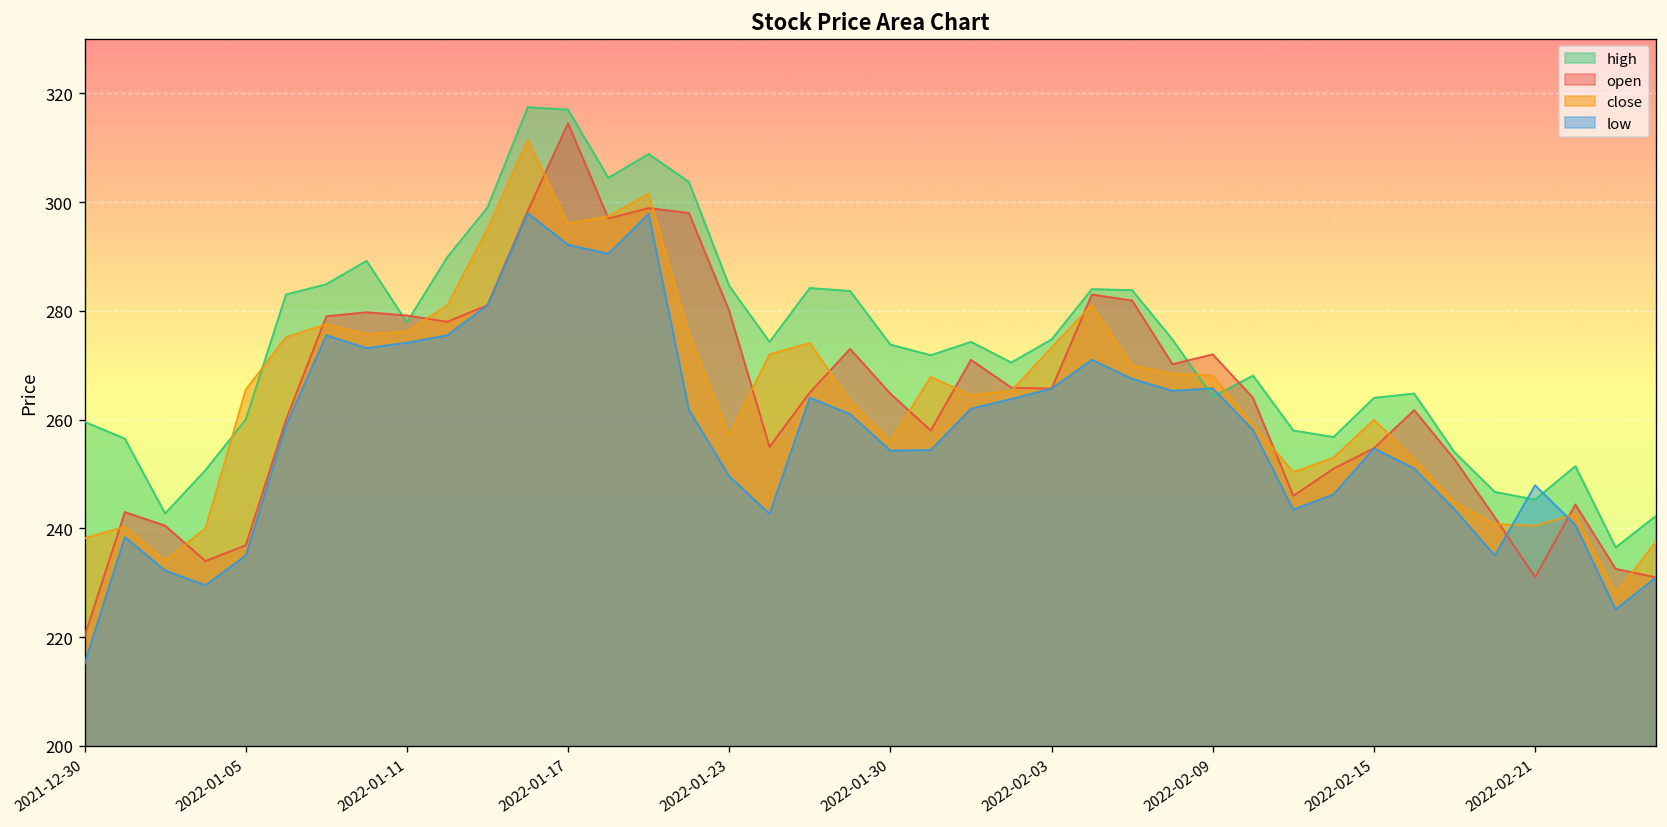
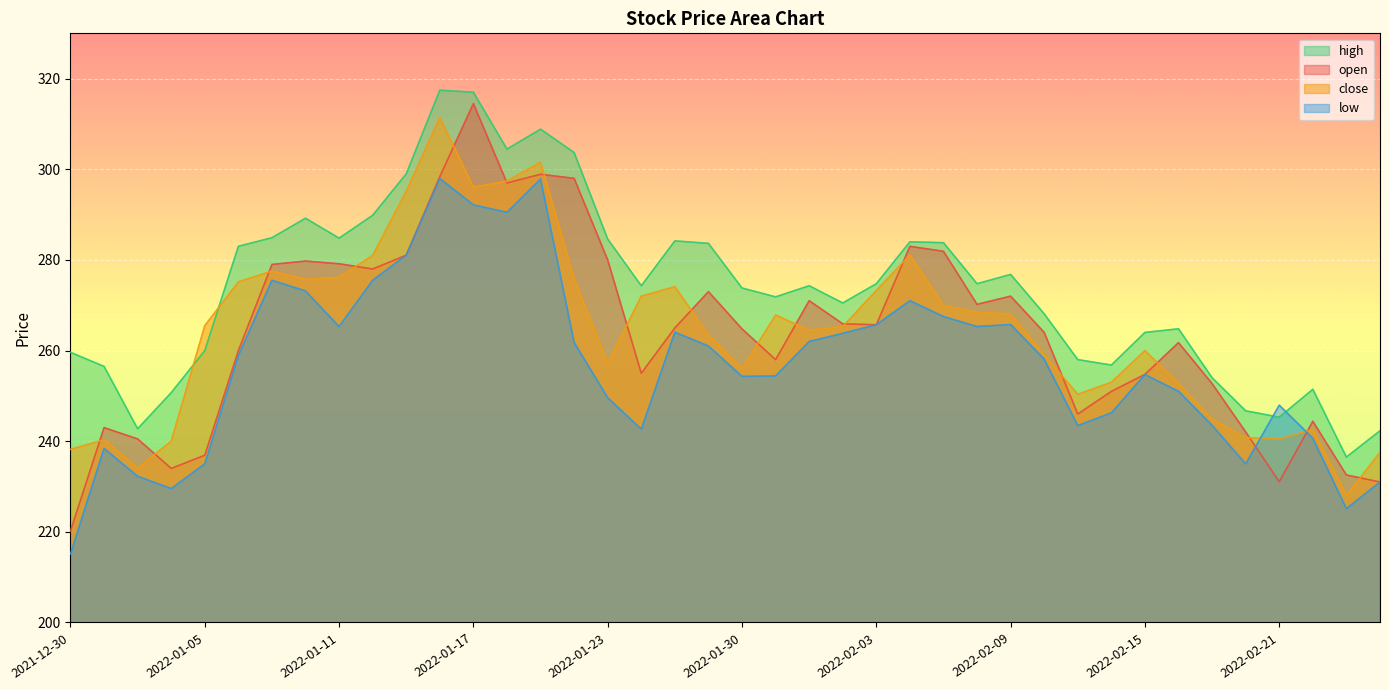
high, 2022-01-11: 278 -> 285
low, 2022-01-11: 274 -> 265
high, 2022-02-09: 264 -> 277
